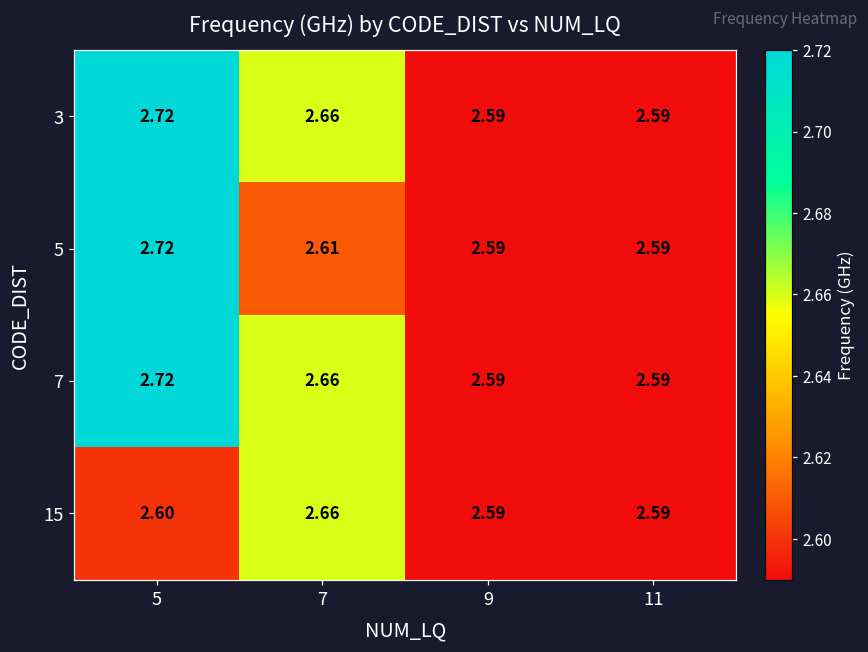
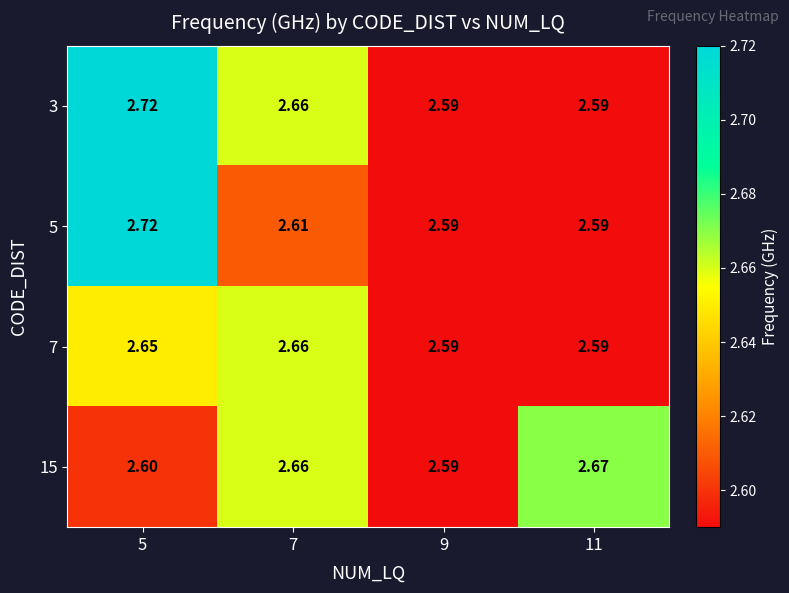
7, 5: 2.72 -> 2.65
15, 11: 2.59 -> 2.67
